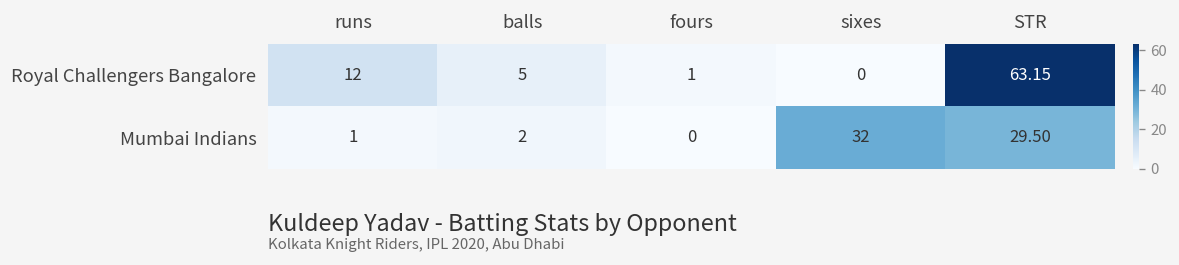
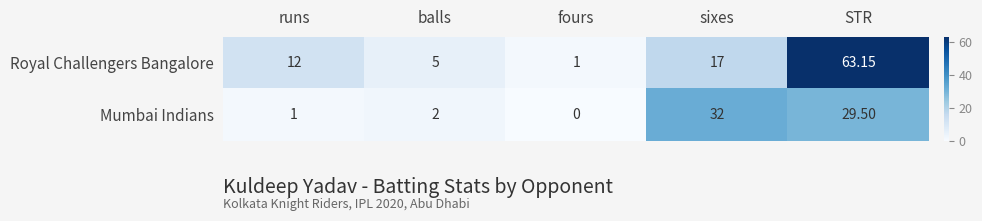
Royal Challengers Bangalore, sixes: 0 -> 17
